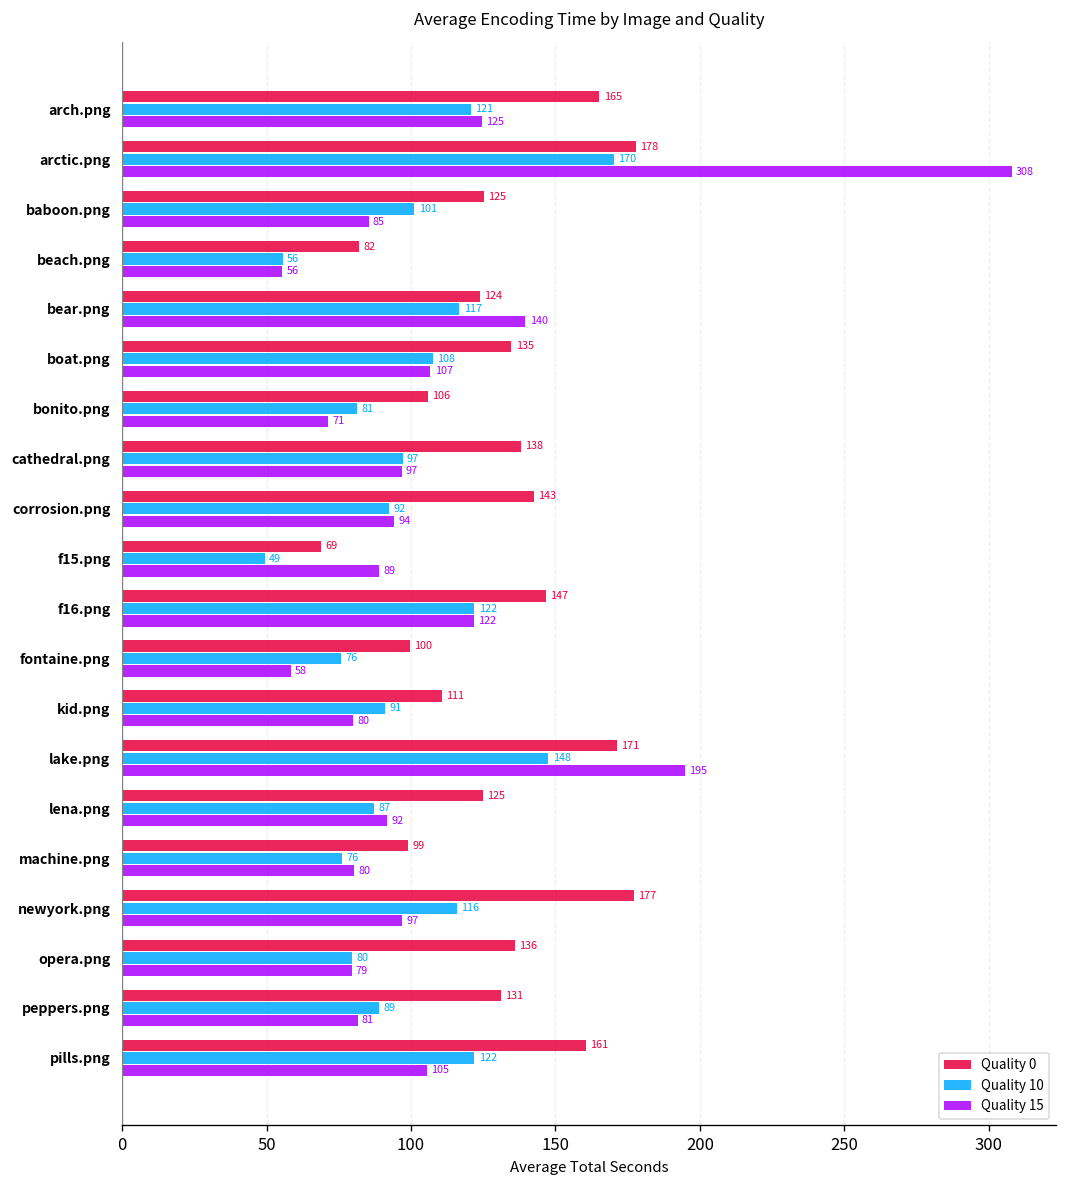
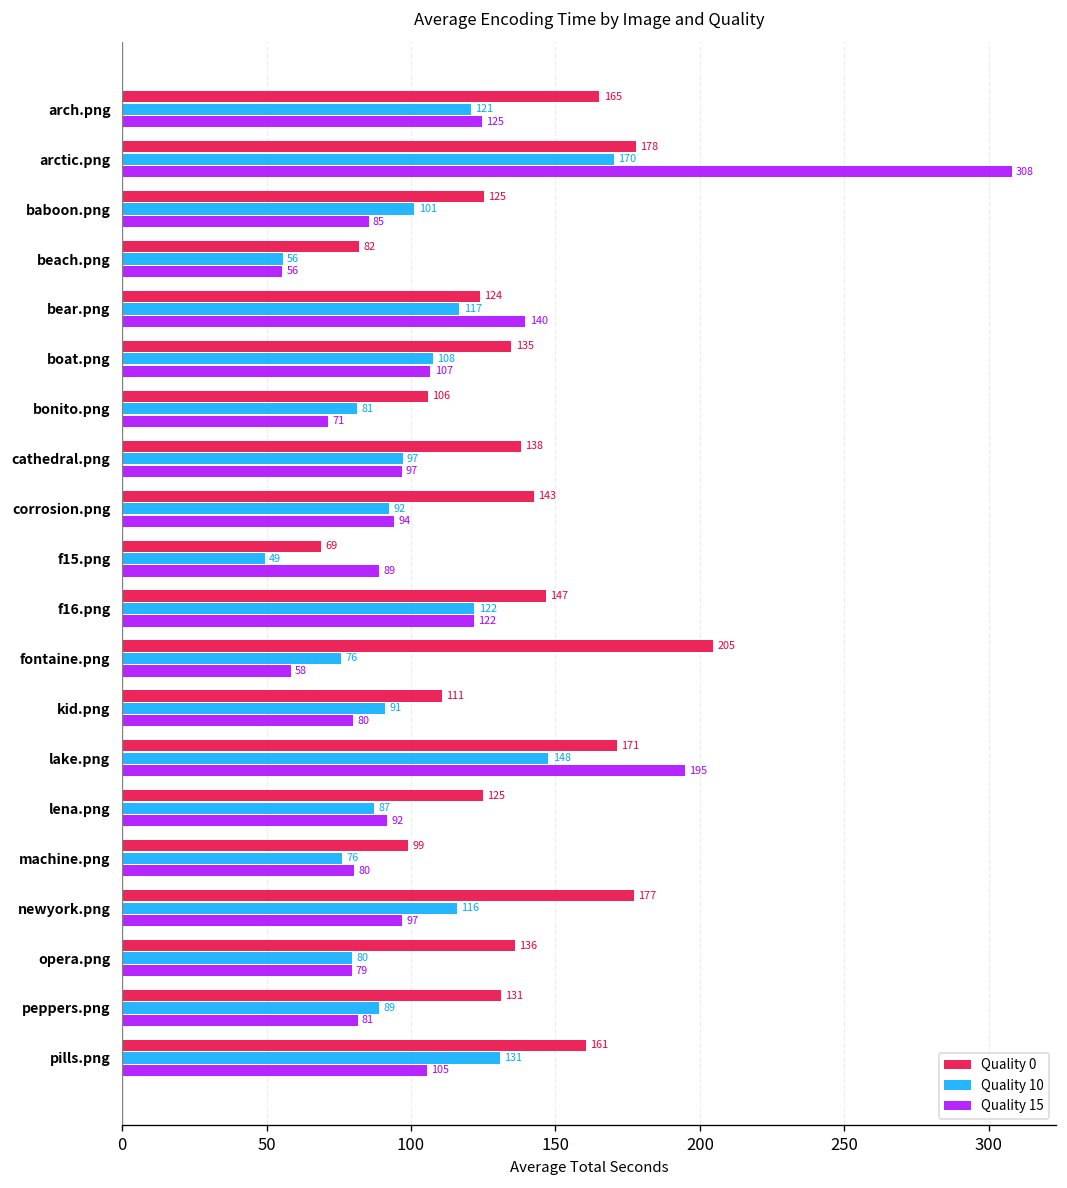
Quality 0, fontaine.png: 100 -> 205
Quality 10, pills.png: 122 -> 131
